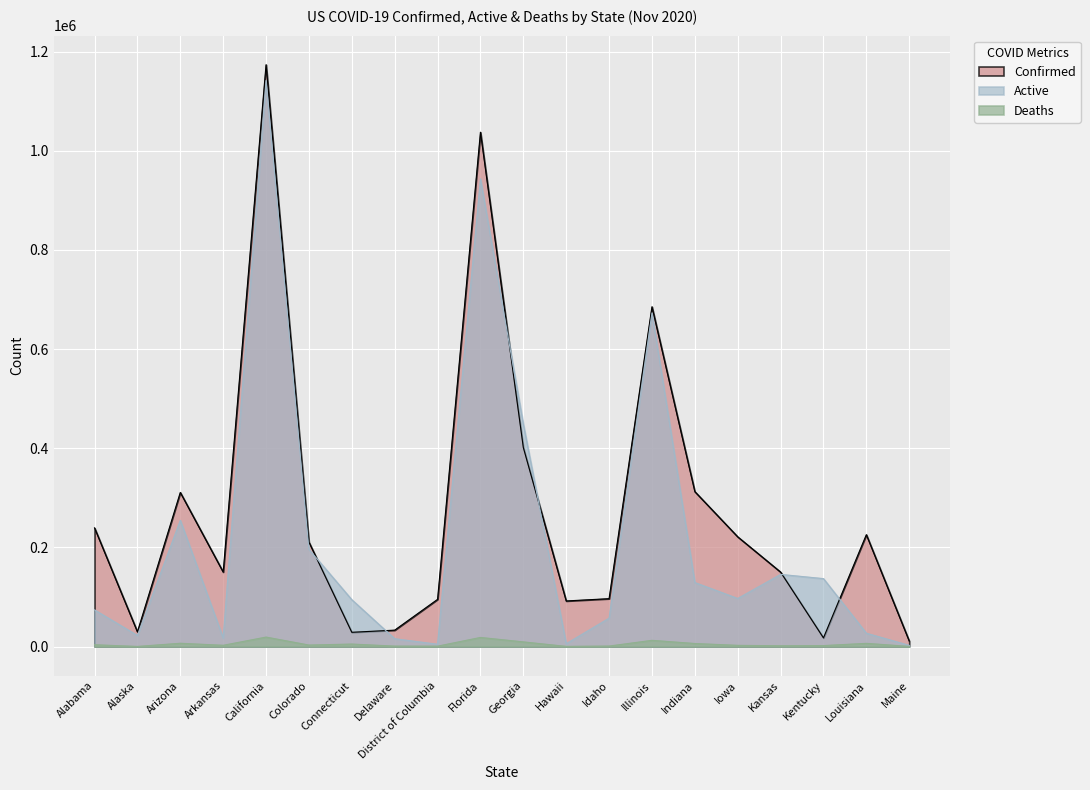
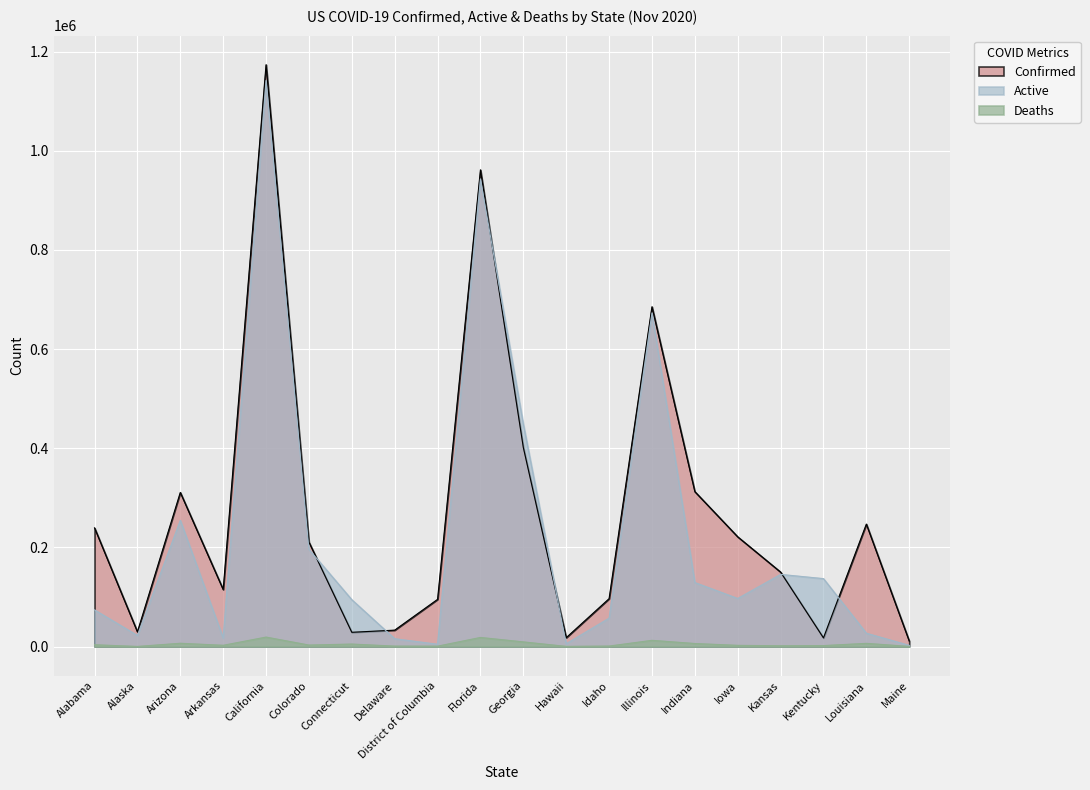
Confirmed, Arkansas: 150000 -> 110000
Confirmed, Florida: 1040000 -> 960000
Confirmed, Hawaii: 90000 -> 20000
Confirmed, Louisiana: 230000 -> 250000
